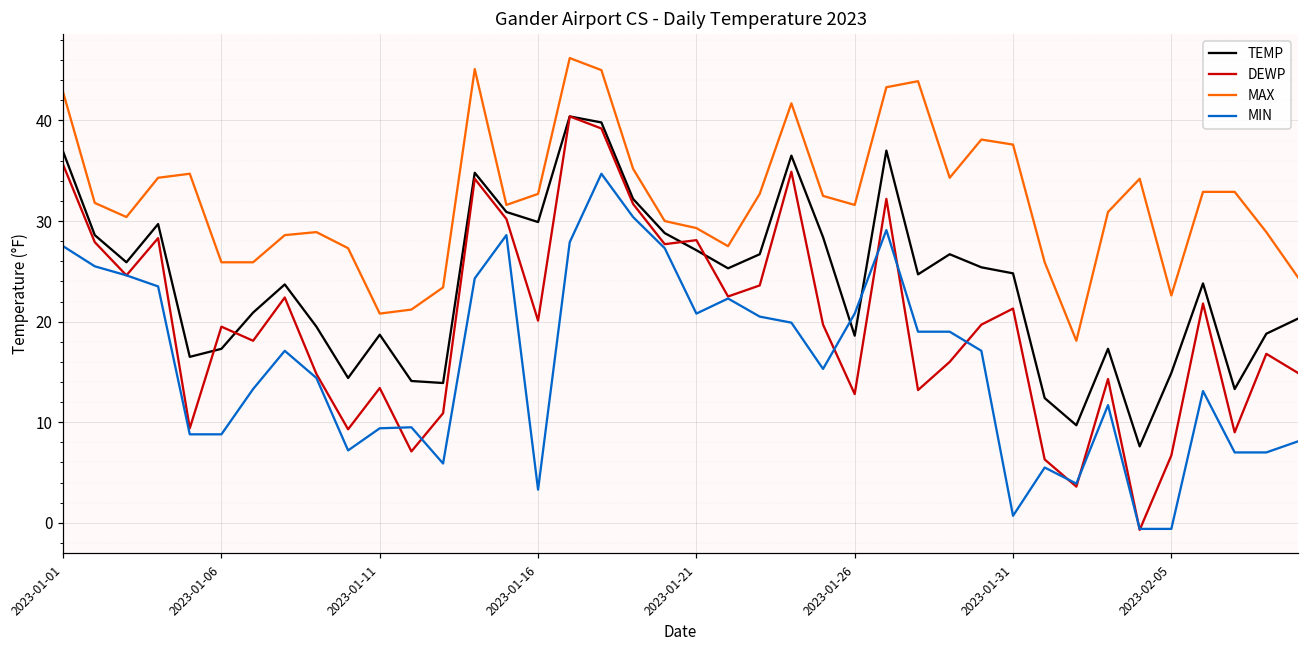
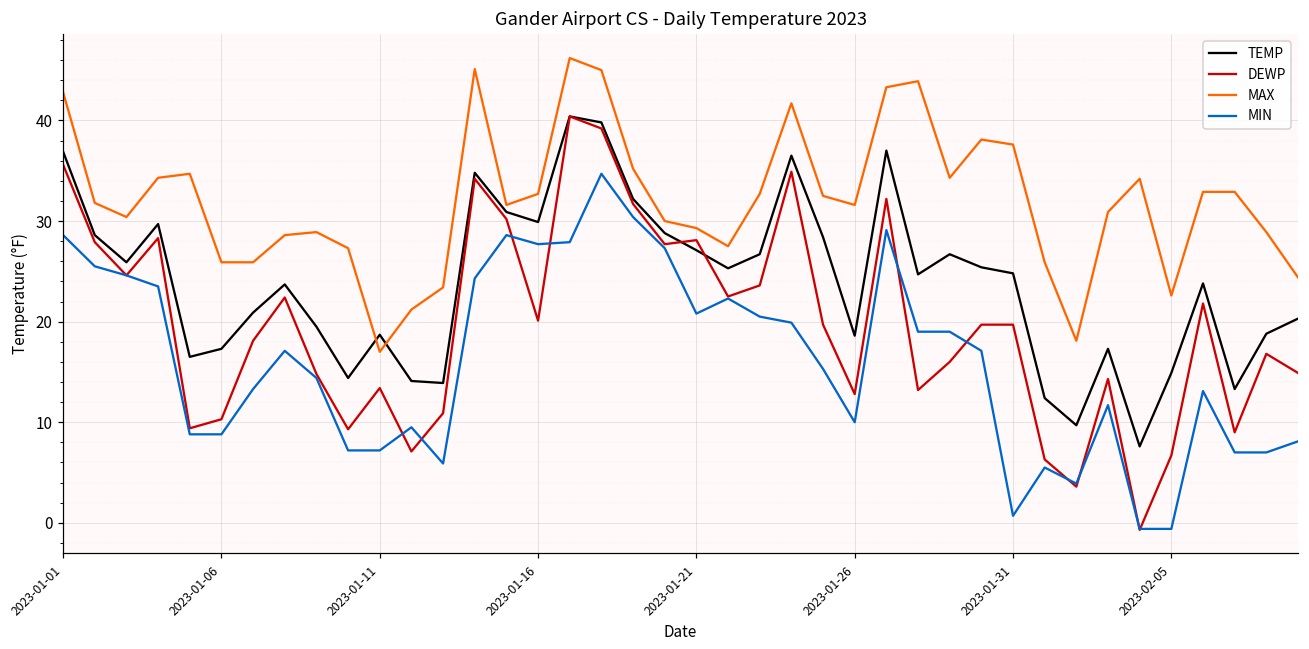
MIN, 2023-01-01: 28 -> 29
DEWP, 2023-01-06: 20 -> 10
MAX, 2023-01-11: 21 -> 17
MIN, 2023-01-11: 9 -> 7
MIN, 2023-01-16: 3 -> 28
MIN, 2023-01-26: 21 -> 10
DEWP, 2023-01-31: 21 -> 20
